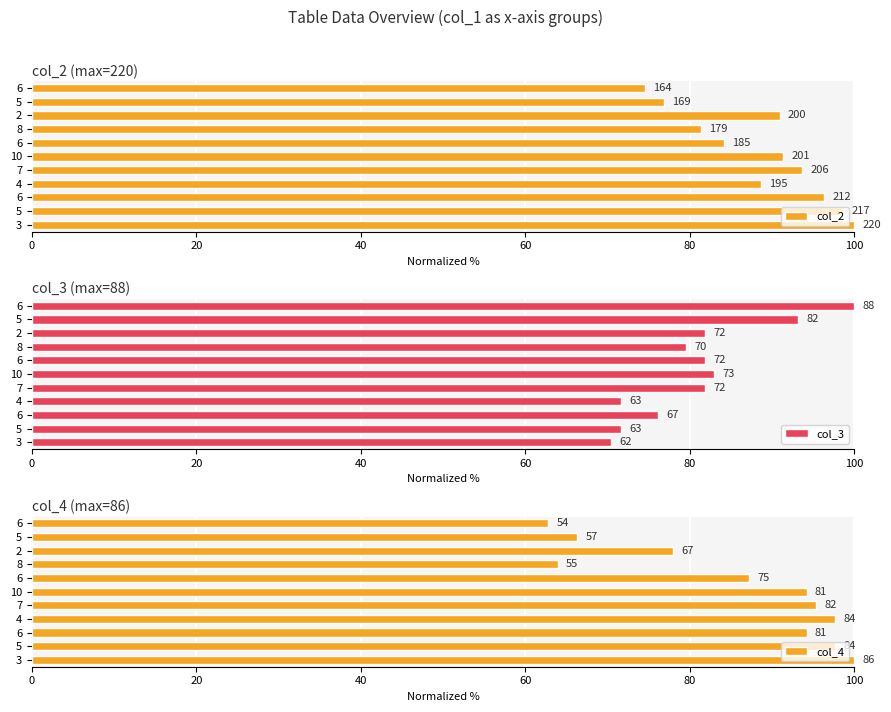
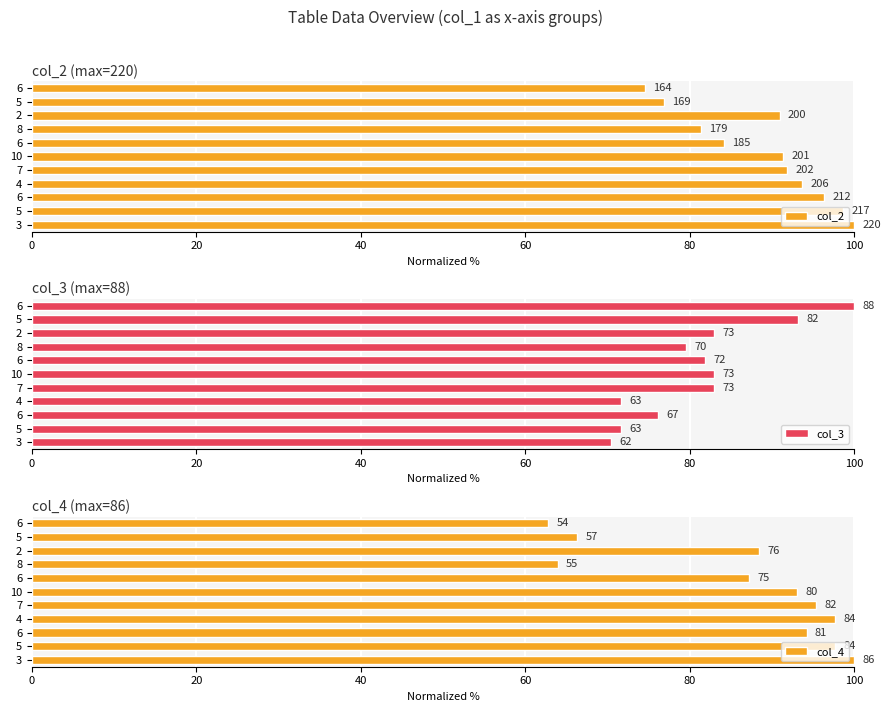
col_2 (max=220), 7: 206 -> 202
col_2 (max=220), 4: 195 -> 206
col_3 (max=88), 2: 72 -> 73
col_3 (max=88), 7: 72 -> 73
col_4 (max=86), 2: 67 -> 76
col_4 (max=86), 10: 81 -> 80
